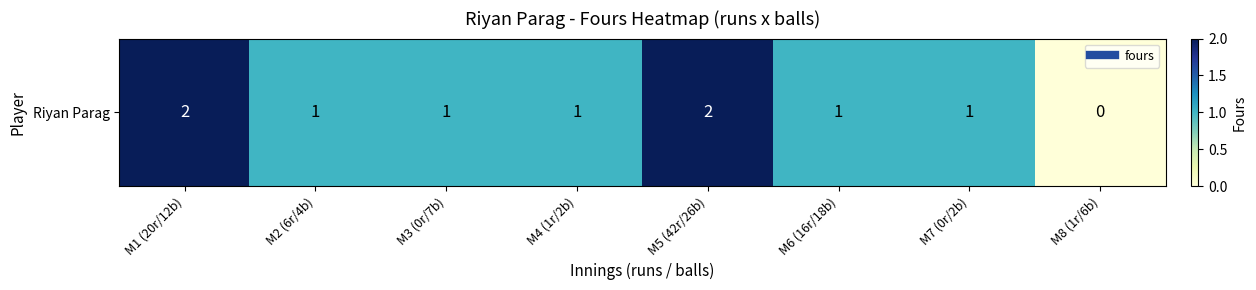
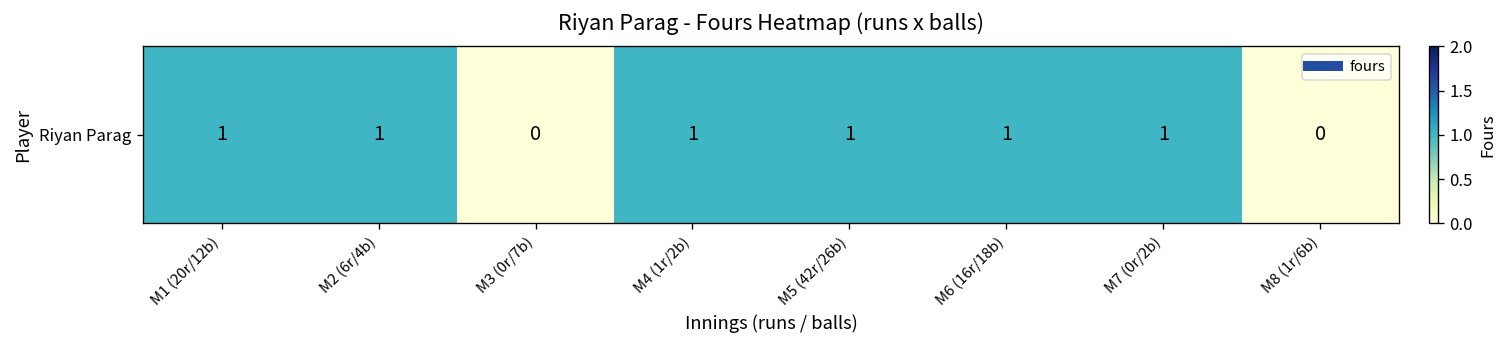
Riyan Parag, M1 (20r/12b): 2 -> 1
Riyan Parag, M3 (0r/7b): 1 -> 0
Riyan Parag, M5 (42r/26b): 2 -> 1
